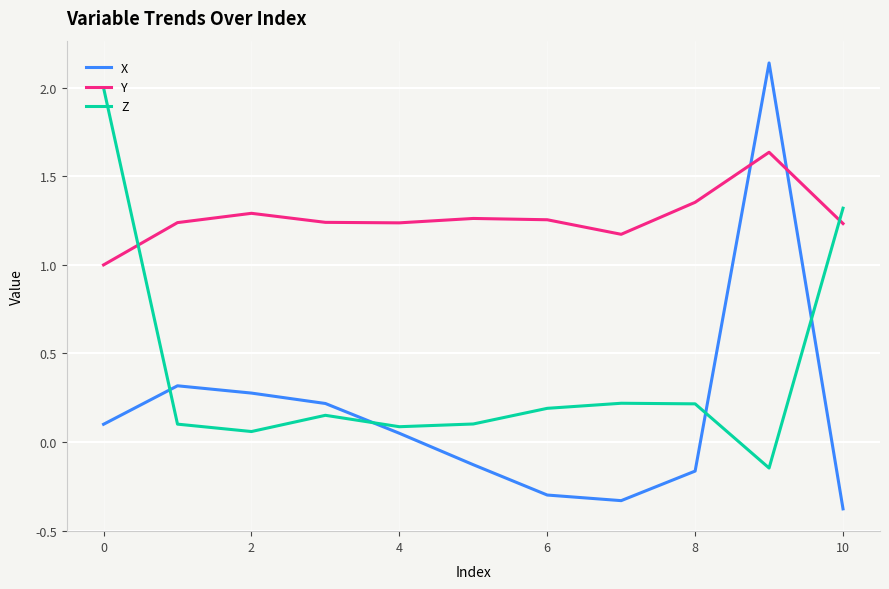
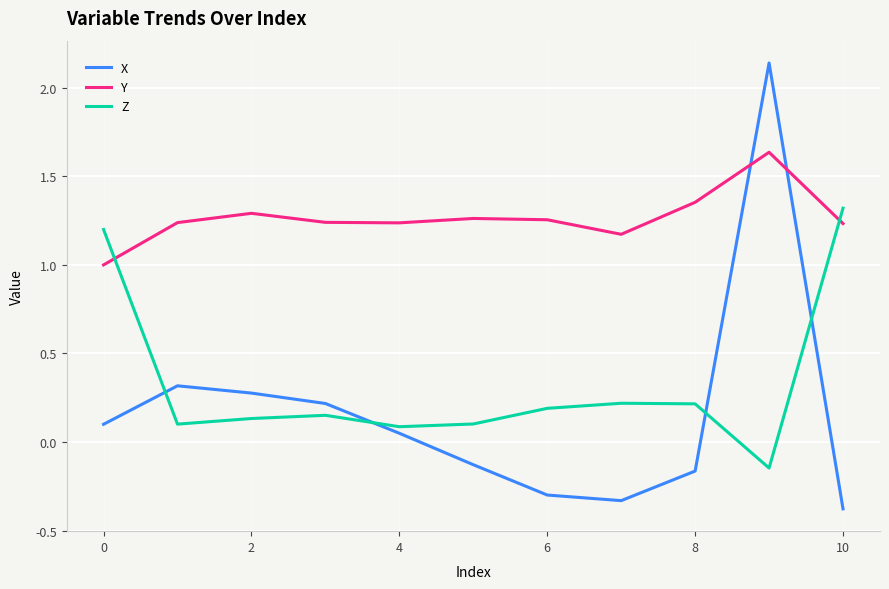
Z, 0: 2.0 -> 1.2
Z, 2: 0.06 -> 0.13
